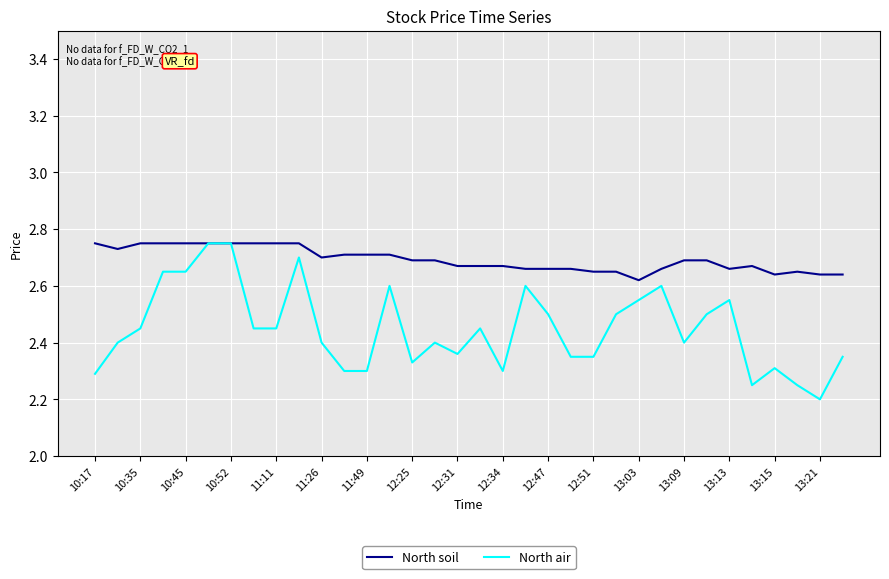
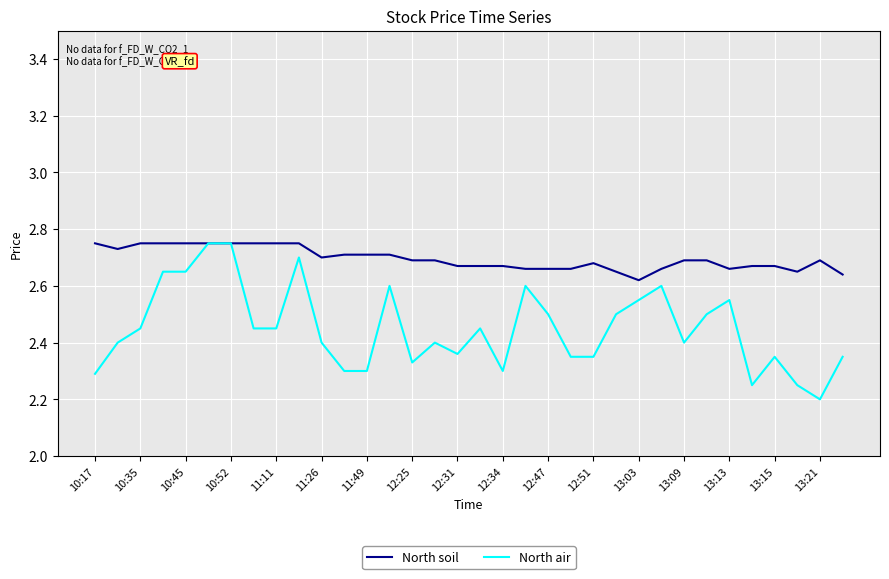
North soil, 12:51: 2.65 -> 2.68
North soil, 13:15: 2.64 -> 2.67
North air, 13:15: 2.31 -> 2.35
North soil, 13:21: 2.64 -> 2.69
